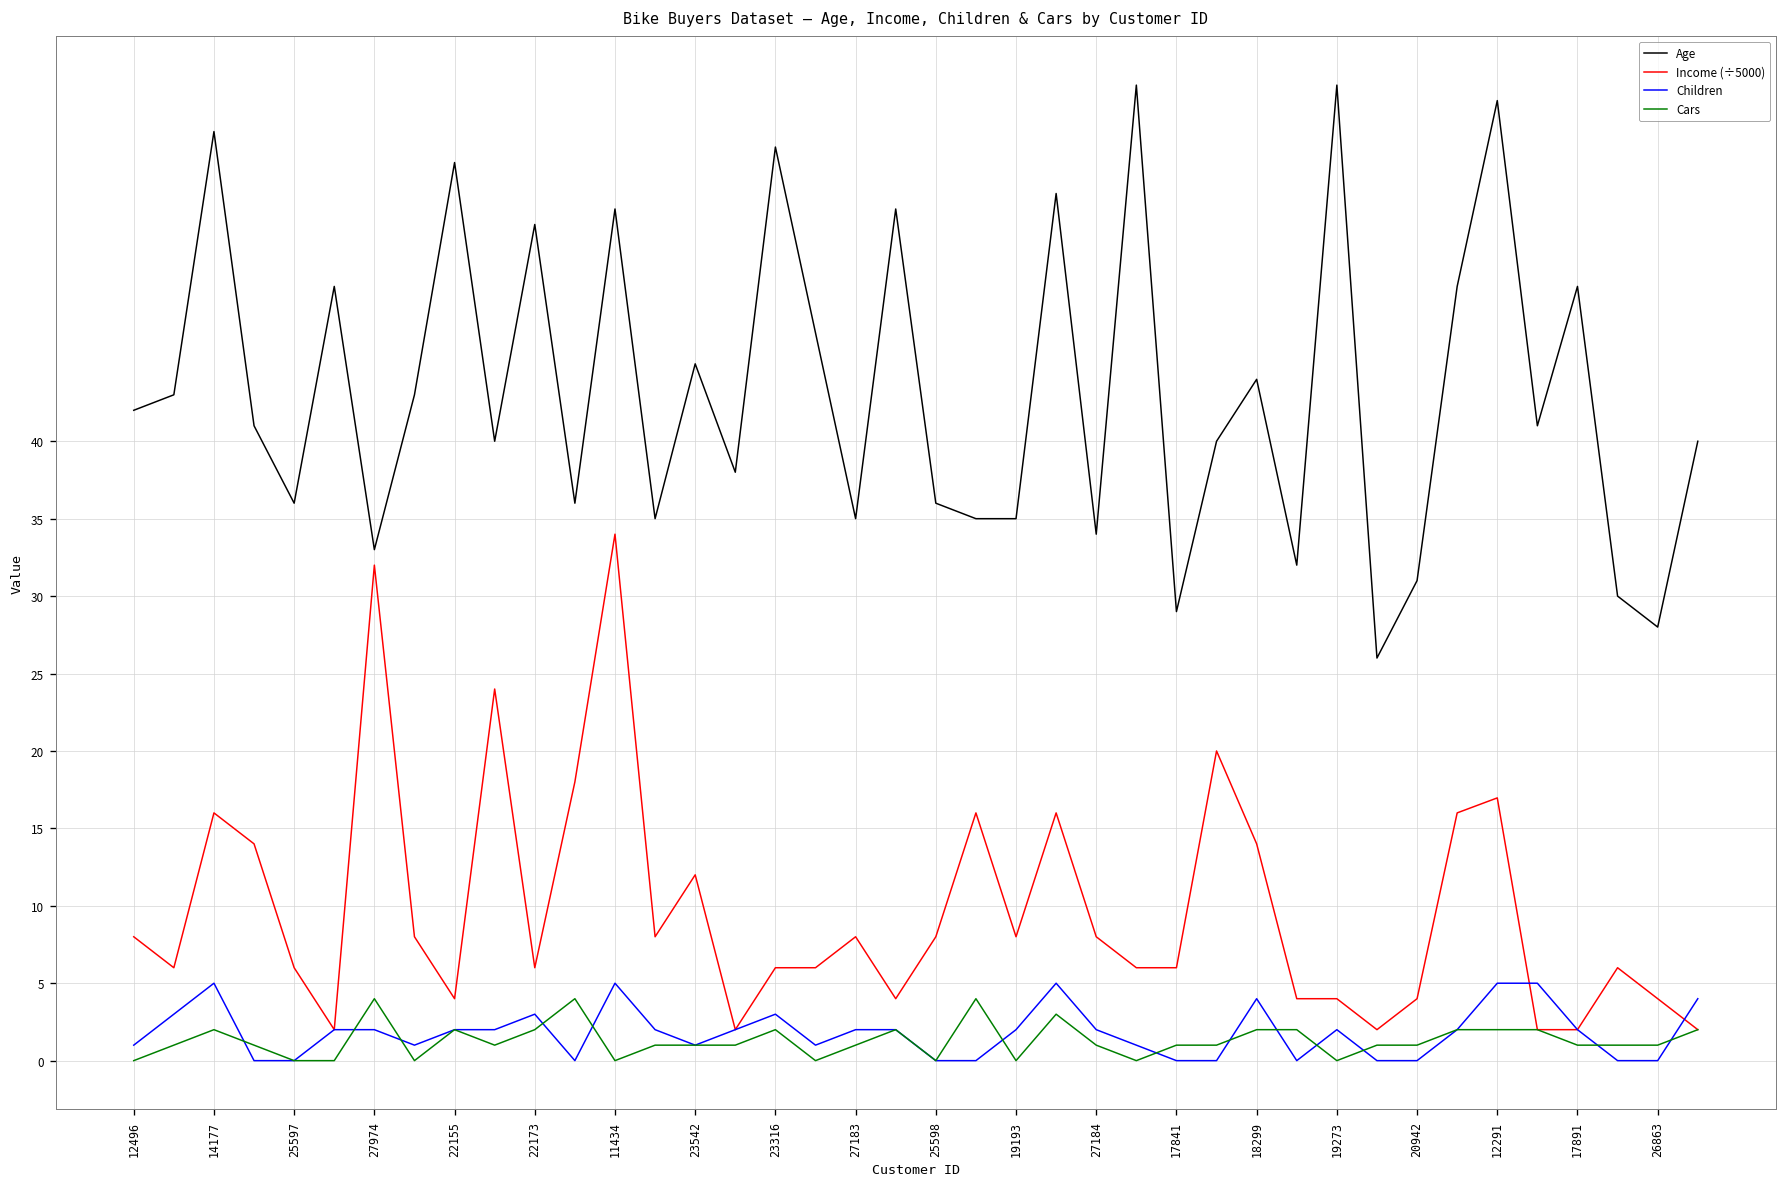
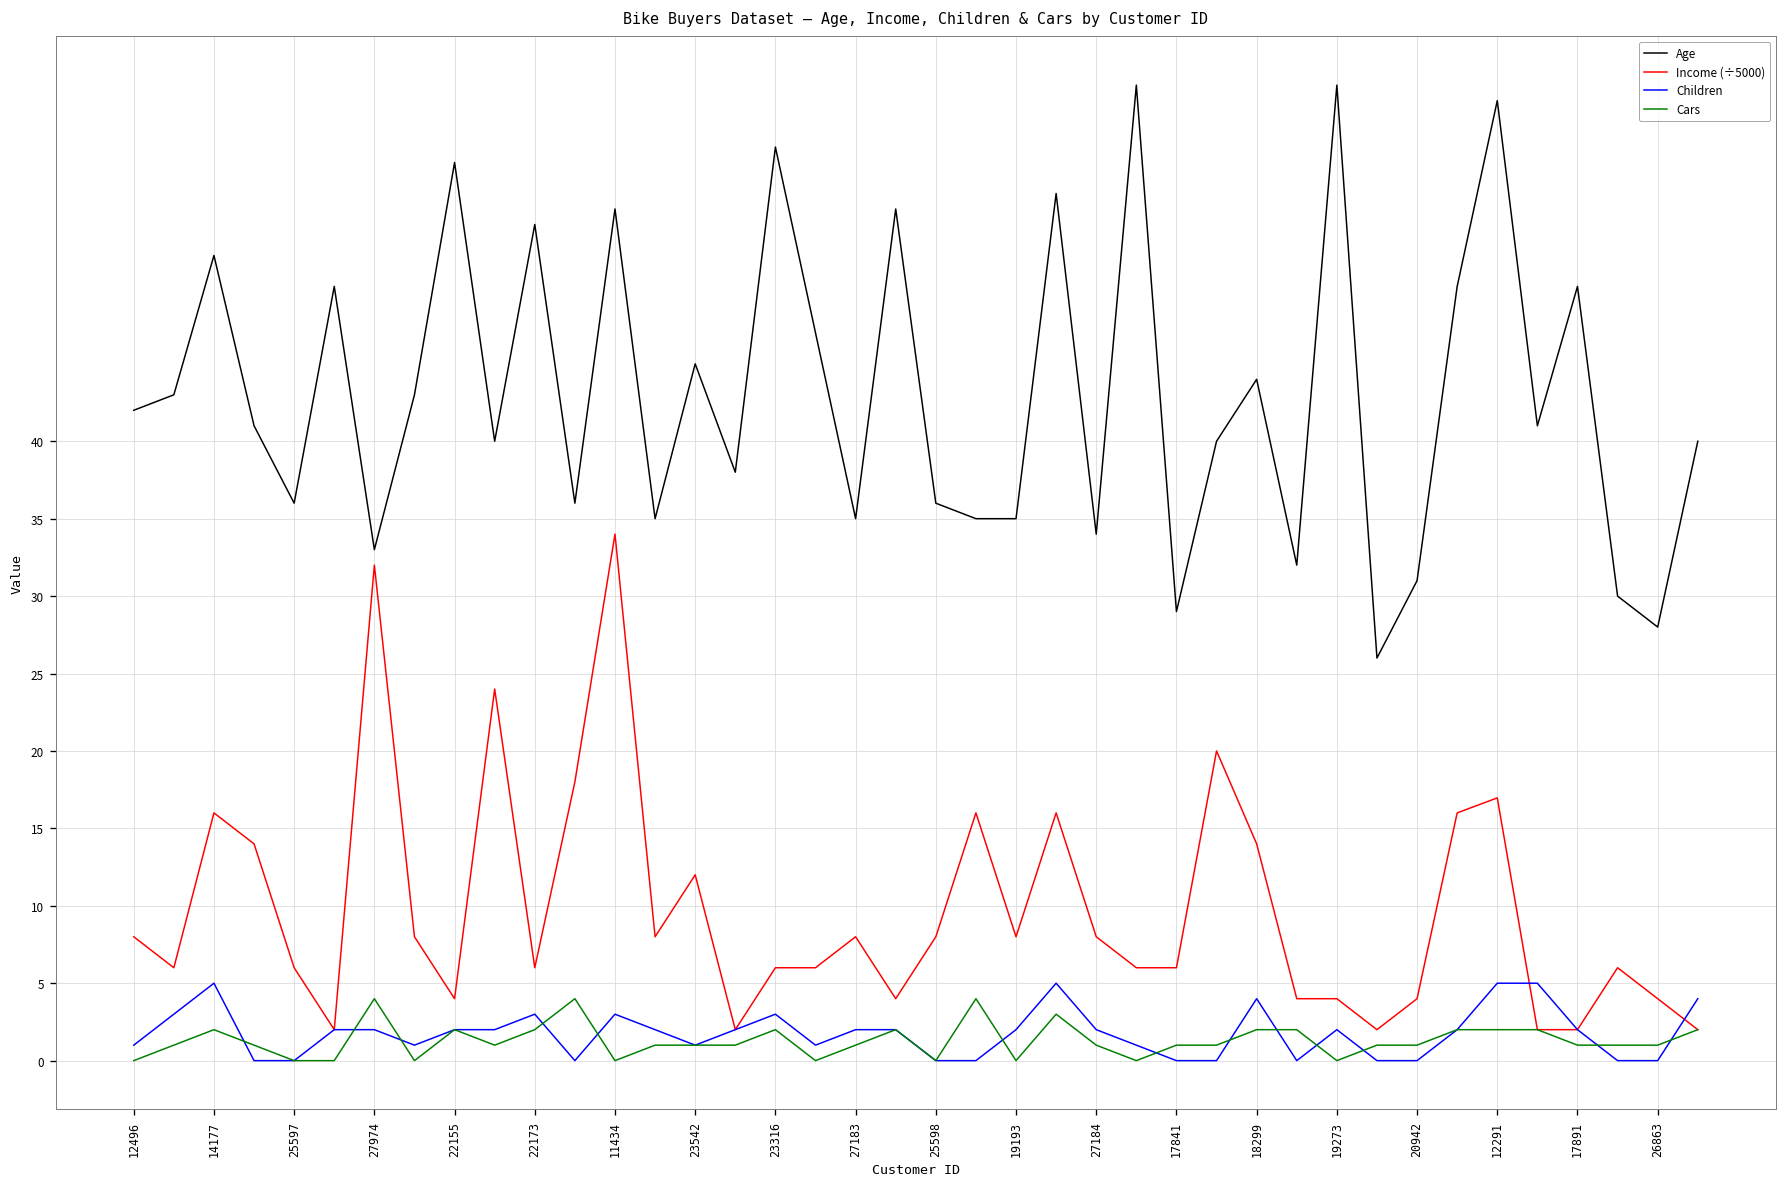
Age, 14177: 60 -> 52
Children, 11434: 5 -> 3
